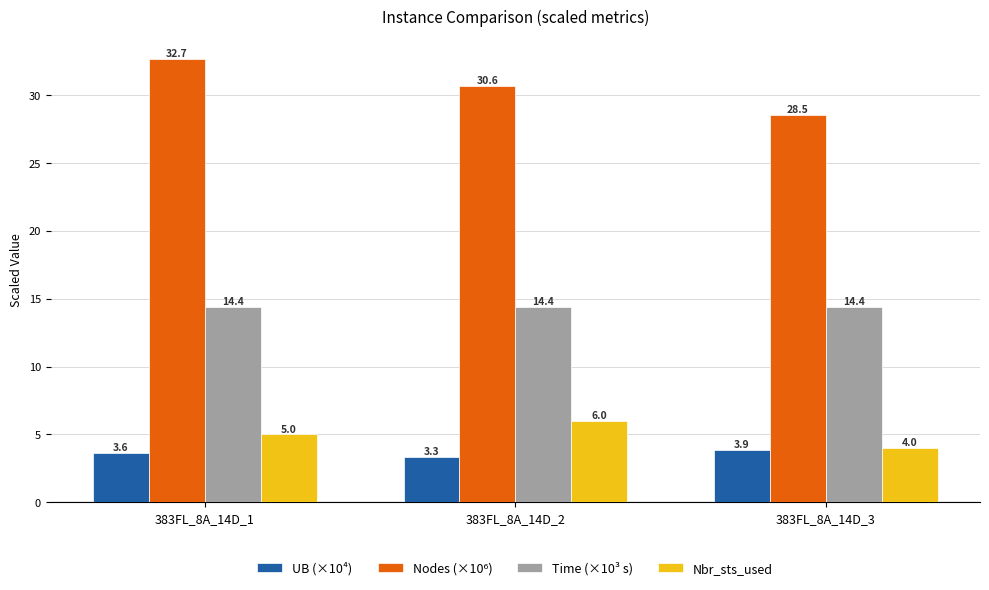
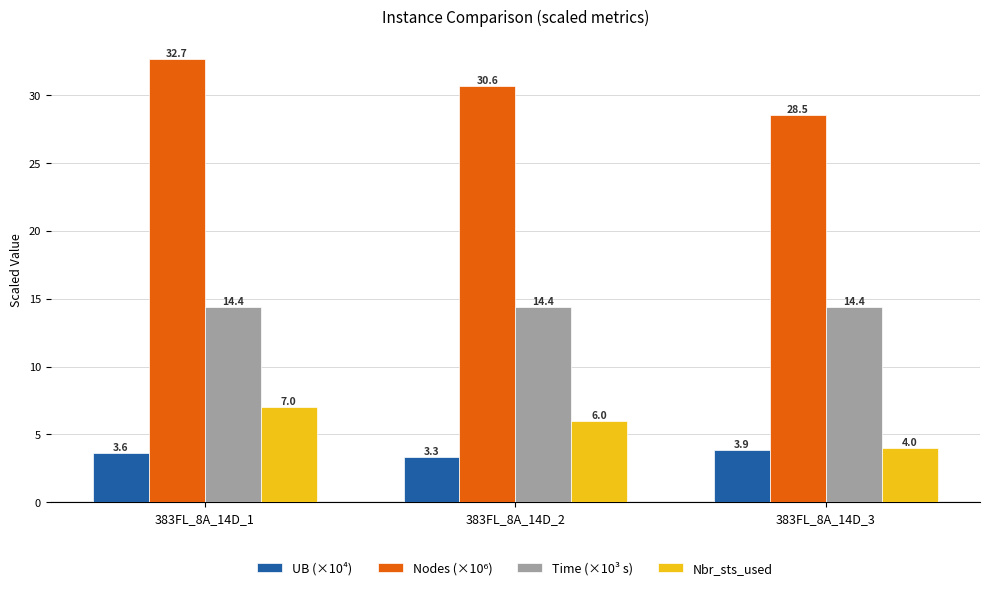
Nbr_sts_used, 383FL_8A_14D_1: 5.0 -> 7.0
